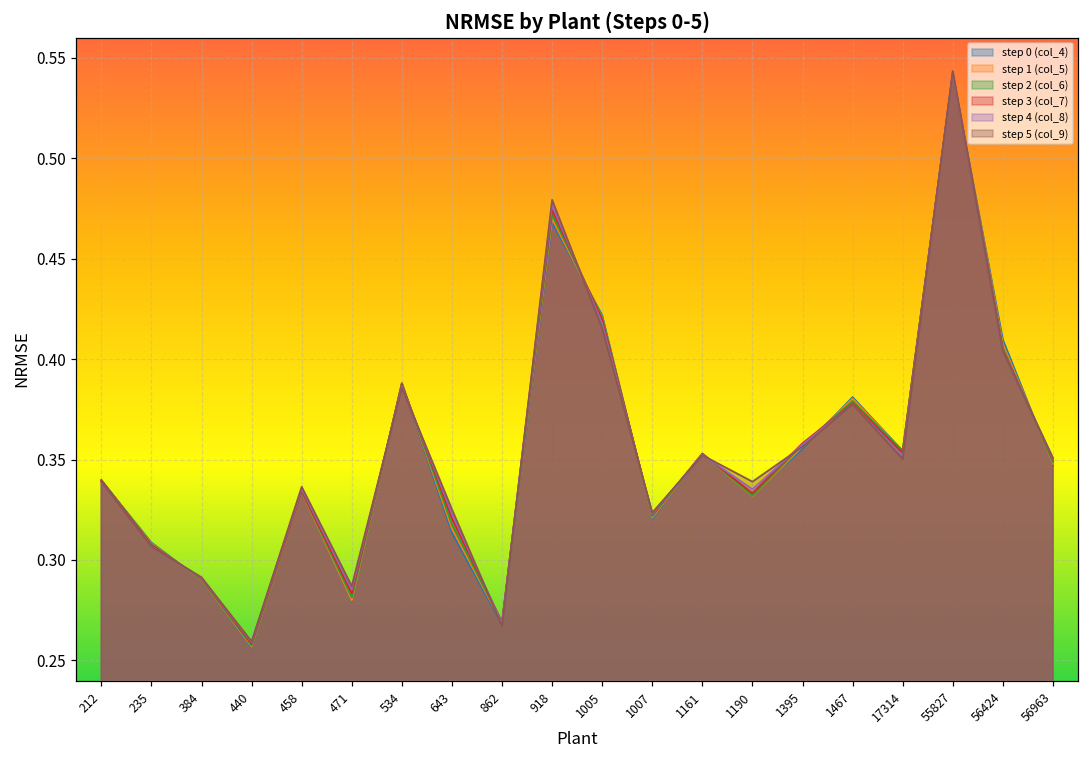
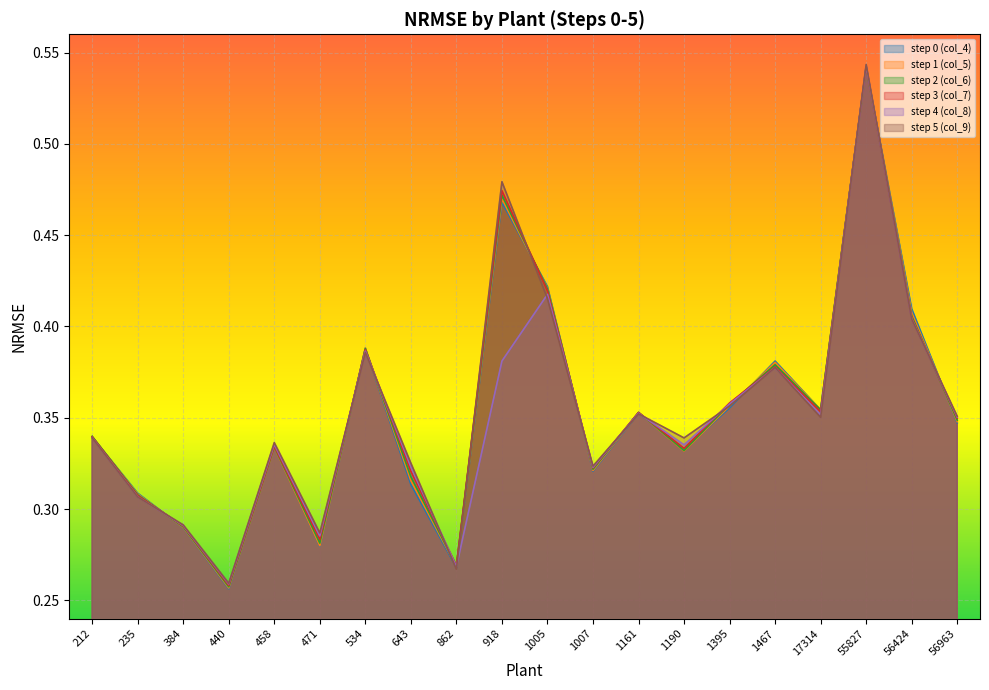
step 4 (col_8), 918: 0.477 -> 0.381
